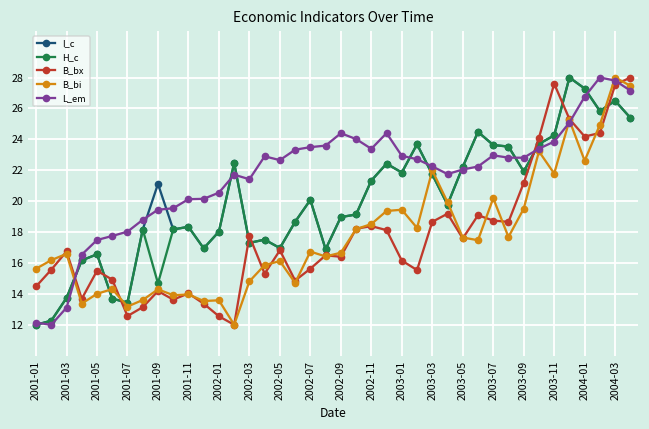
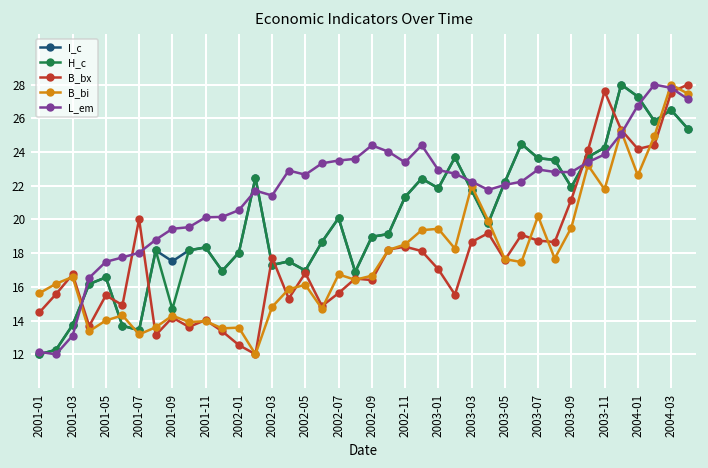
B_bx, 2001-07: 12.6 -> 20.0
I_c, 2001-09: 21.1 -> 17.5
B_bx, 2003-01: 16.2 -> 17.0
